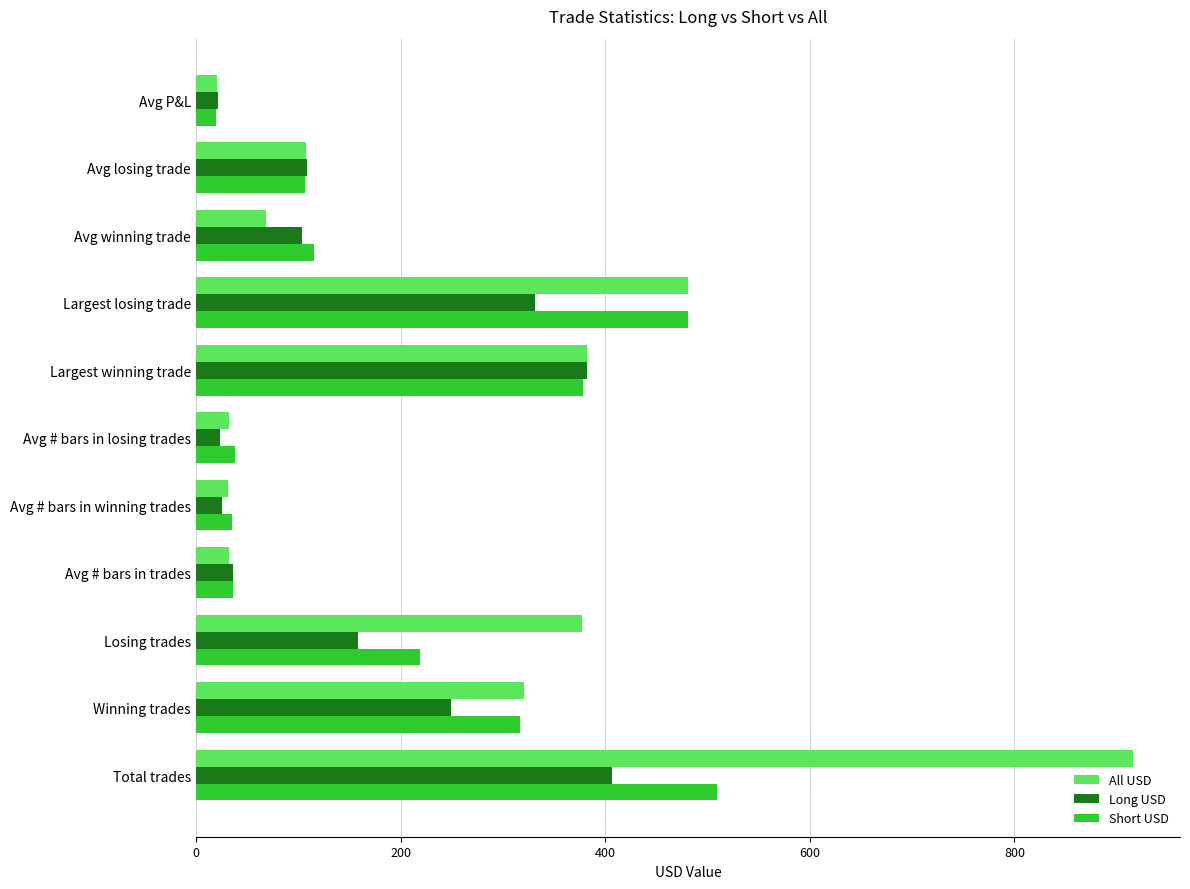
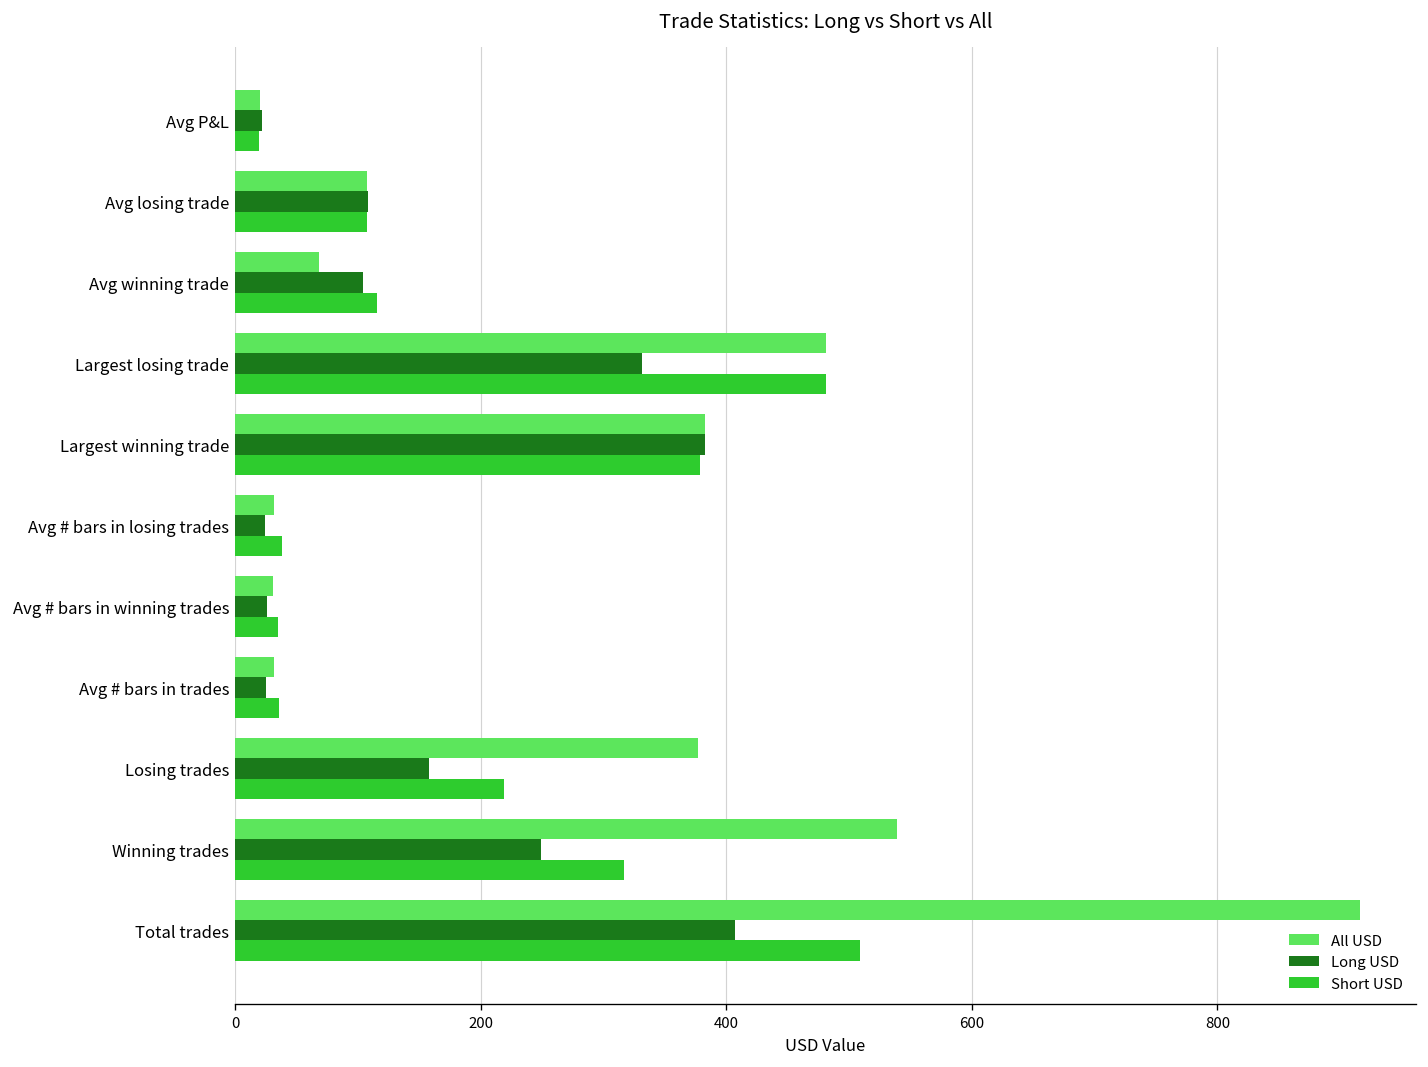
Long USD, Avg # bars in trades: 36 -> 25
All USD, Winning trades: 321 -> 539
